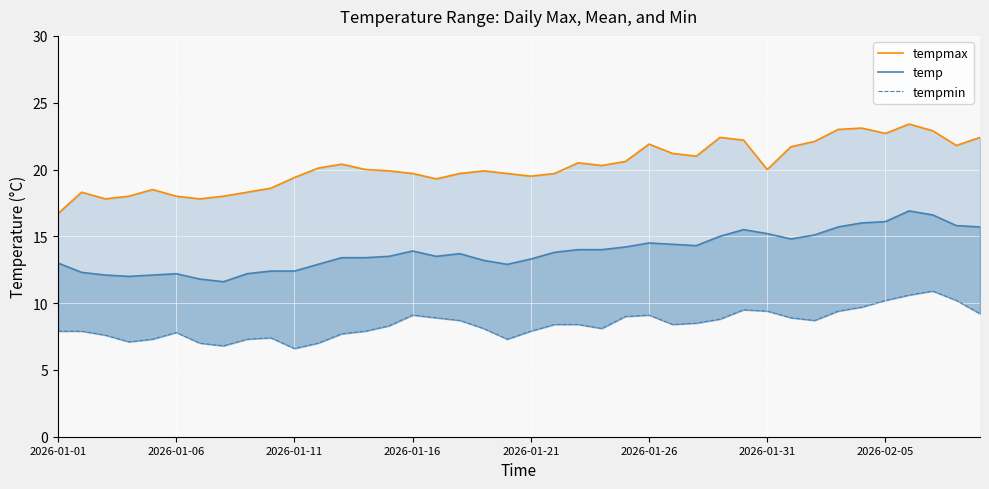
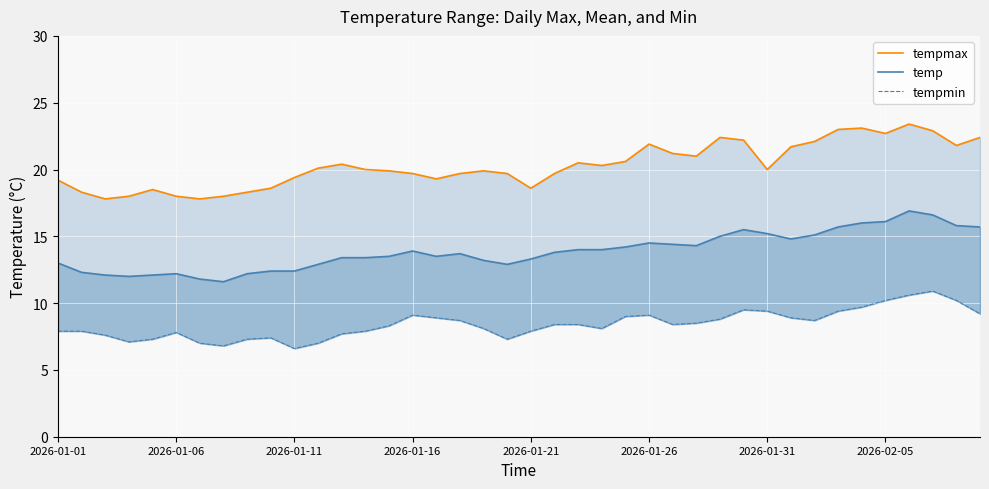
tempmax, 2026-01-01: 16.7 -> 19.2
tempmax, 2026-01-21: 19.5 -> 18.6
